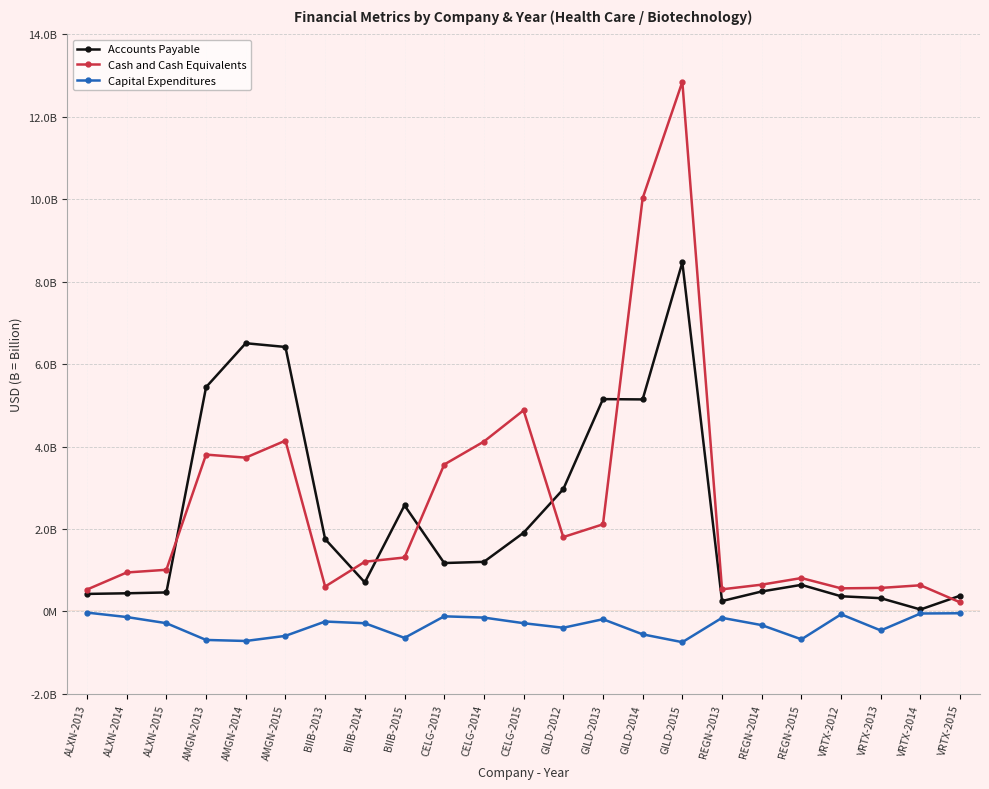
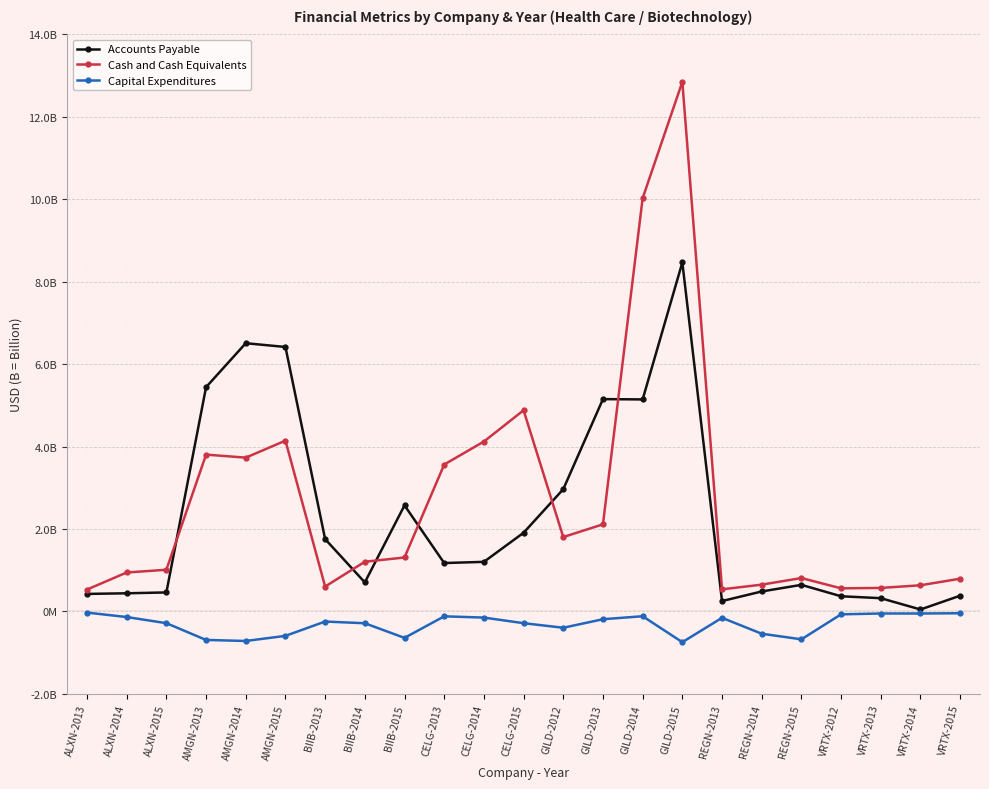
Capital Expenditures, GILD-2014: -600000000 -> -100000000
Capital Expenditures, REGN-2014: -300000000 -> -500000000
Capital Expenditures, VRTX-2013: -500000000 -> -100000000
Cash and Cash Equivalents, VRTX-2015: 200000000 -> 800000000
